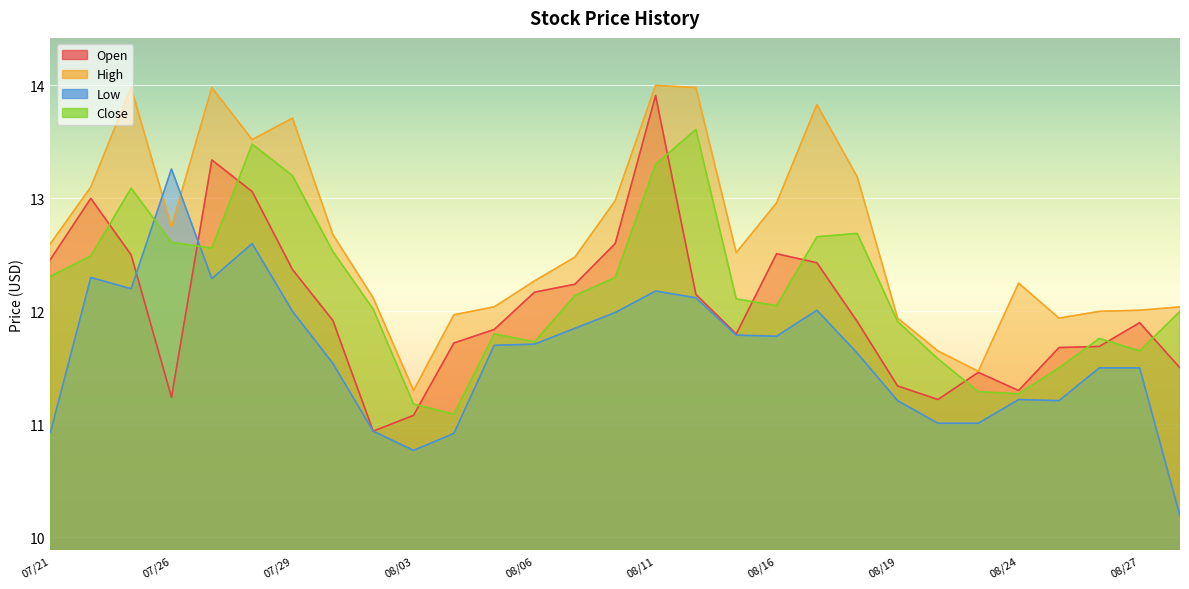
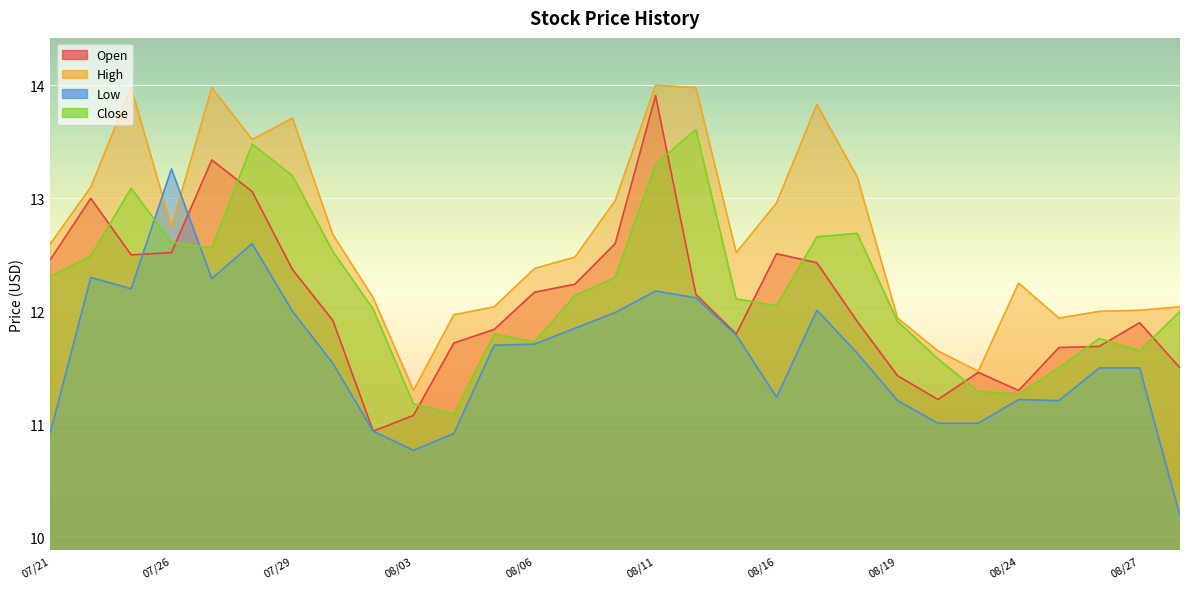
Open, 07/26: 11.24 -> 12.52
High, 08/06: 12.27 -> 12.38
Low, 08/16: 11.78 -> 11.24
Open, 08/19: 11.34 -> 11.43
